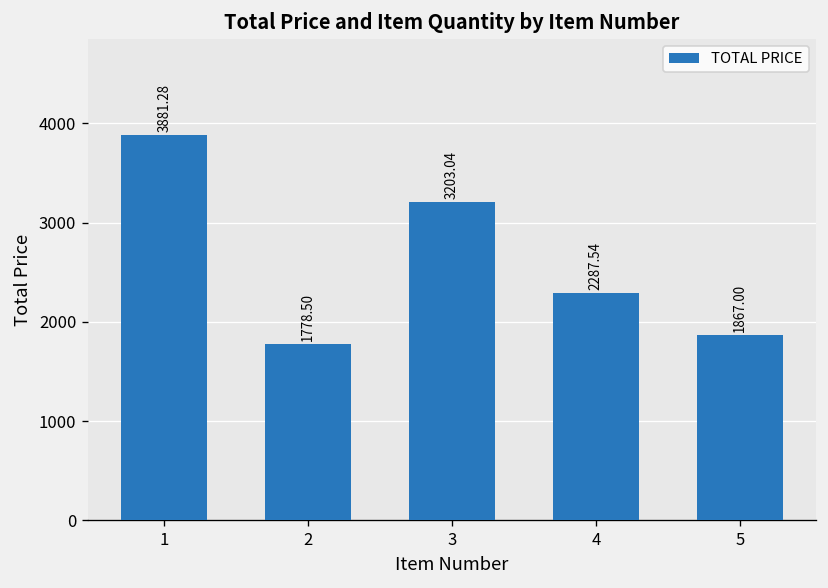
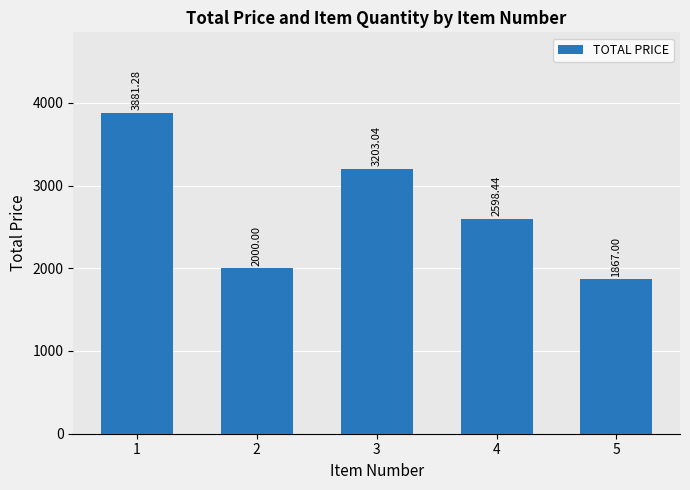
2: 1778.50 -> 2000.00
4: 2287.54 -> 2598.44
